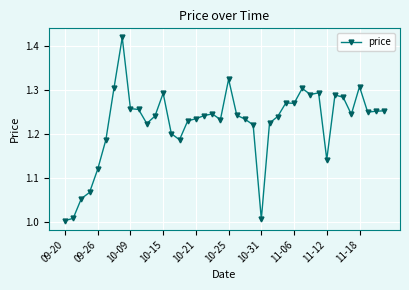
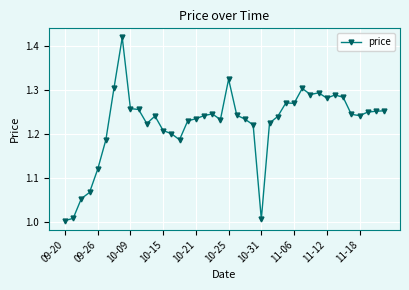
10-15: 1.29 -> 1.21
11-12: 1.14 -> 1.28
11-18: 1.31 -> 1.24
